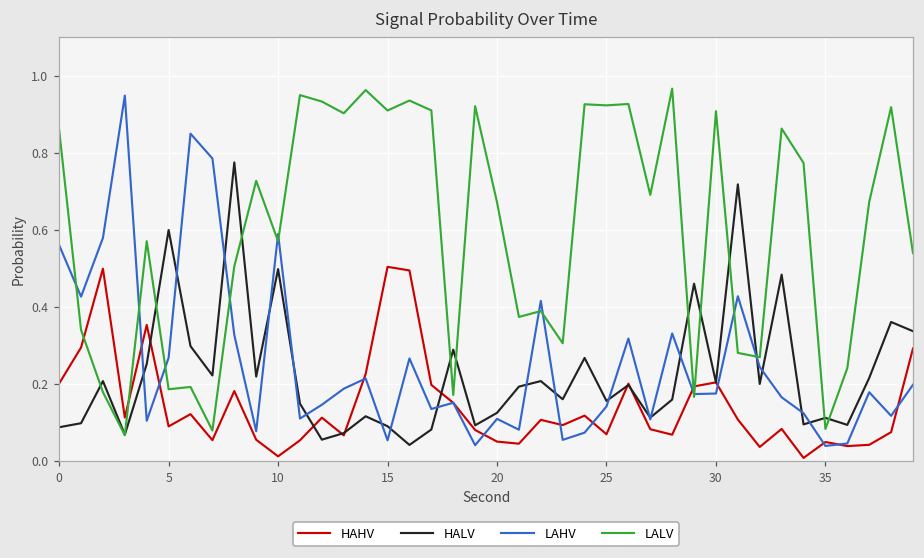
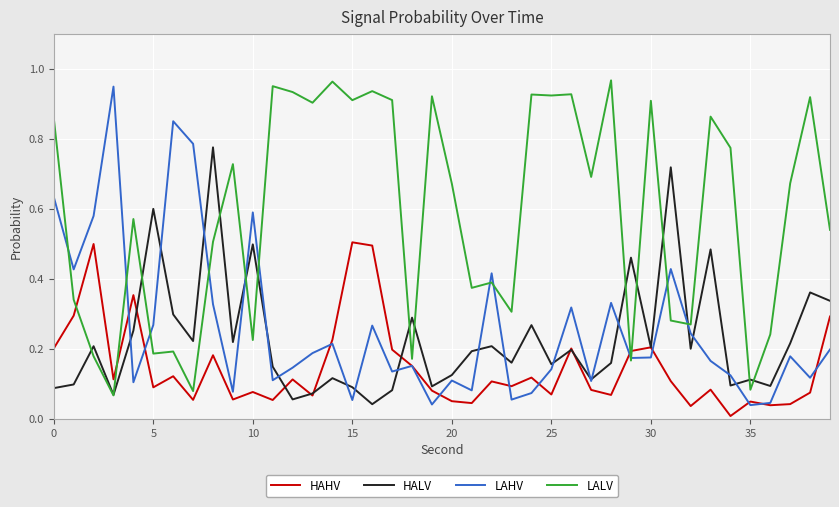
LAHV, 0: 0.56 -> 0.63
HAHV, 10: 0.01 -> 0.08
LALV, 10: 0.57 -> 0.22
